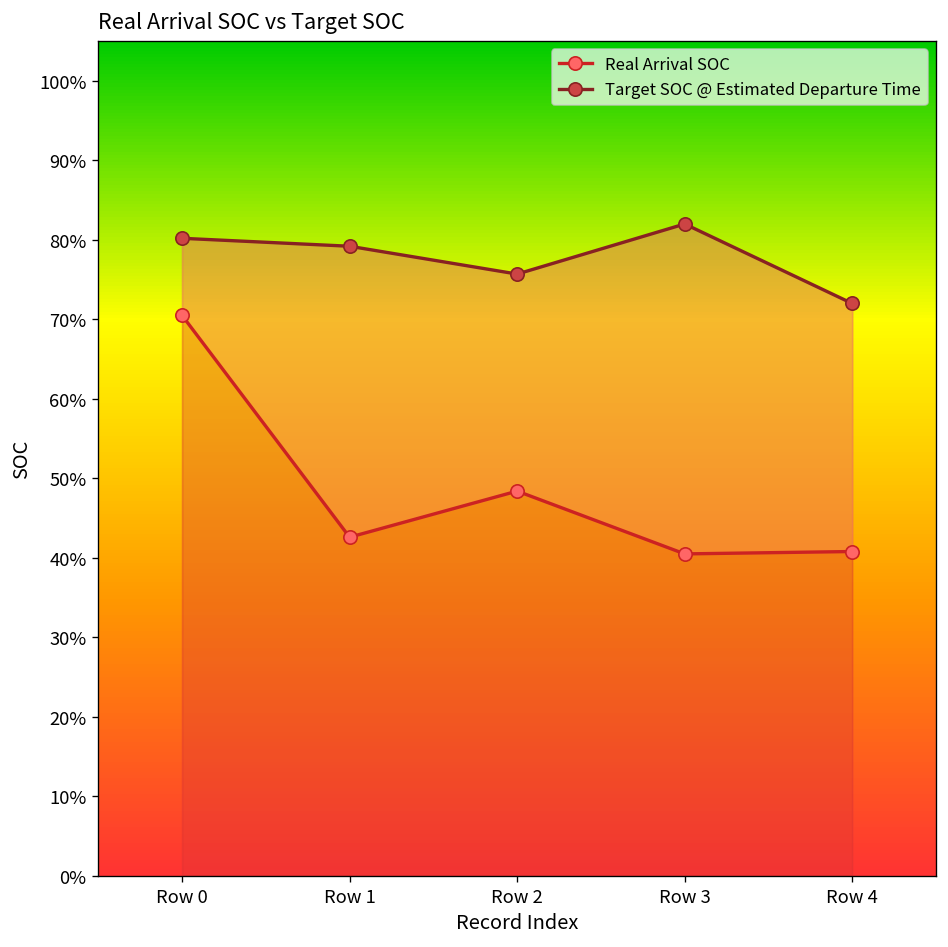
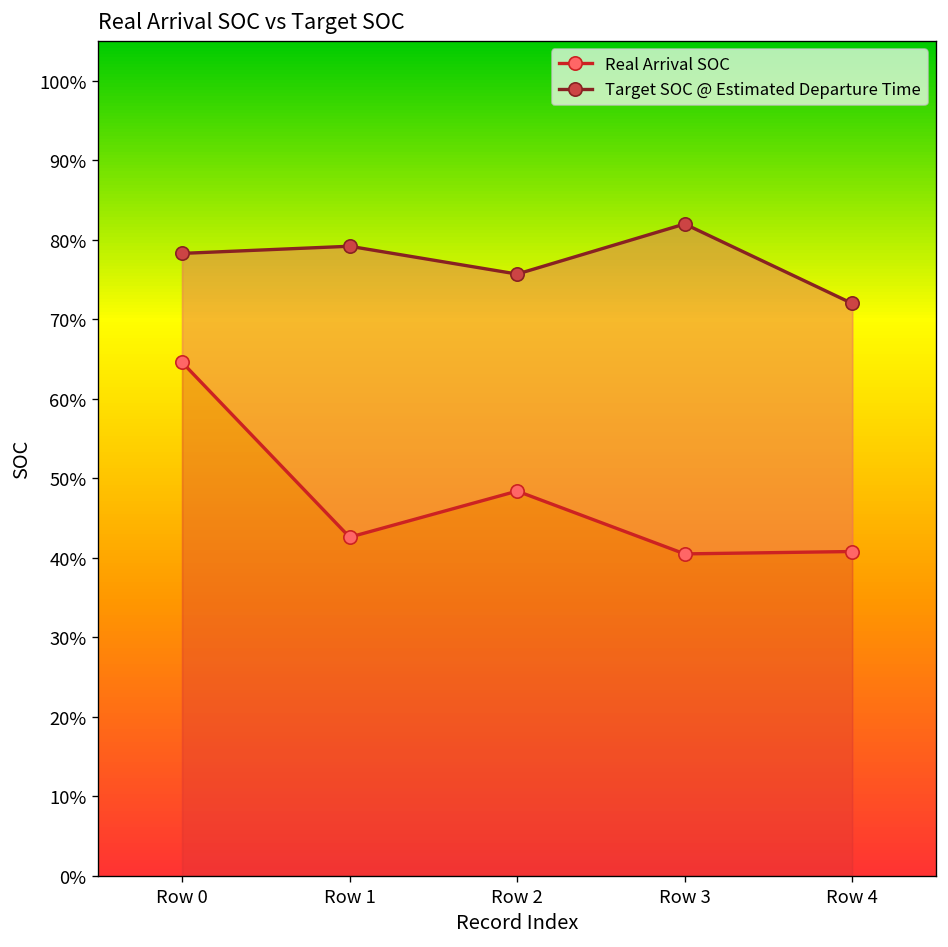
Real Arrival SOC, Row 0: 71% -> 65%
Target SOC @ Estimated Departure Time, Row 0: 80% -> 78%
